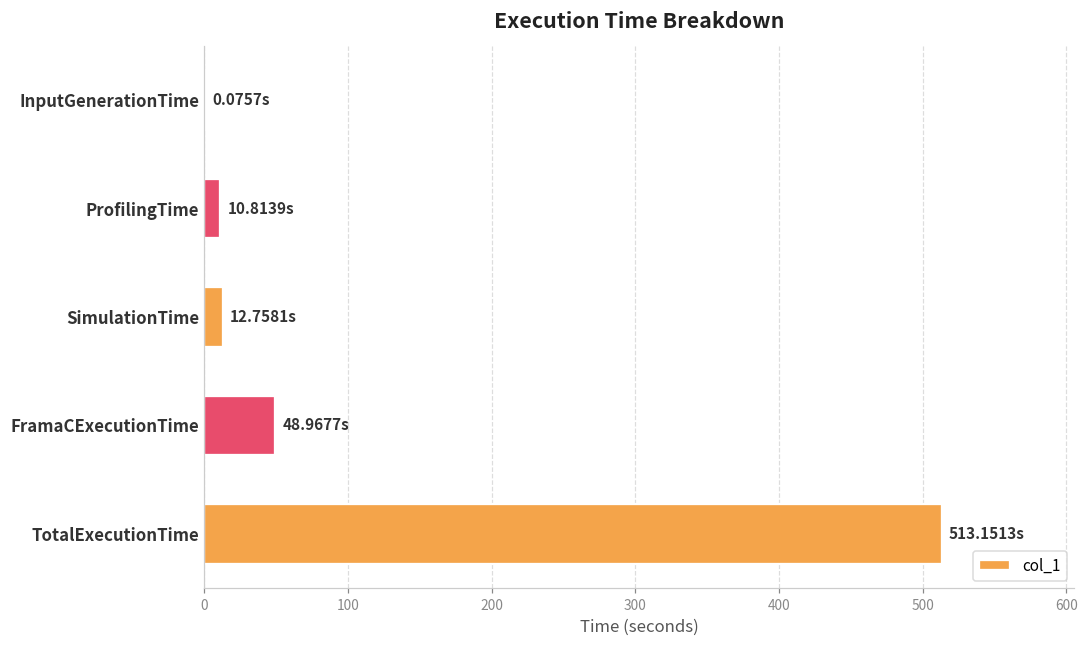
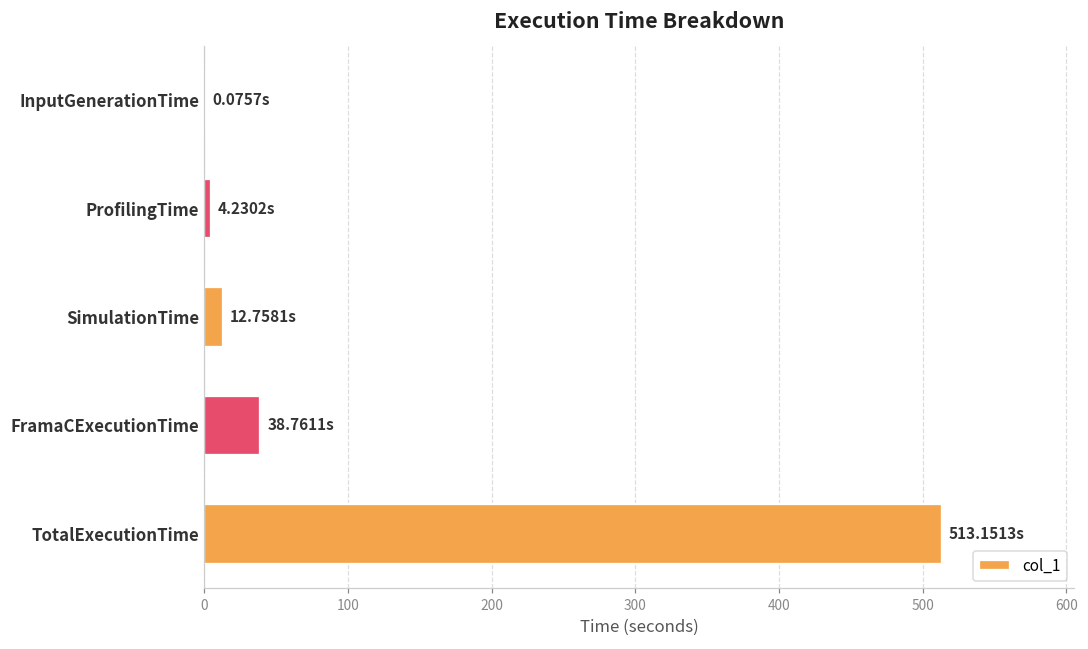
ProfilingTime: 10.8139s -> 4.2302s
FramaCExecutionTime: 48.9677s -> 38.7611s
